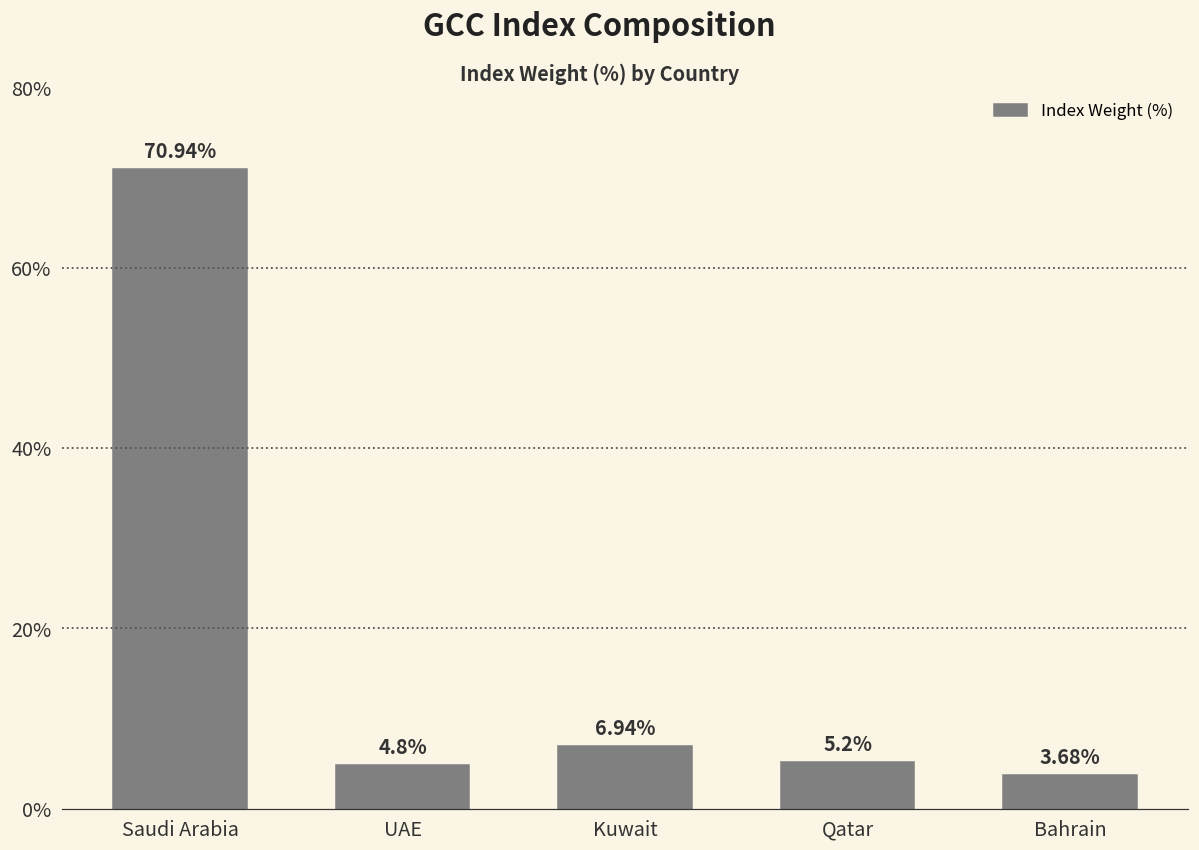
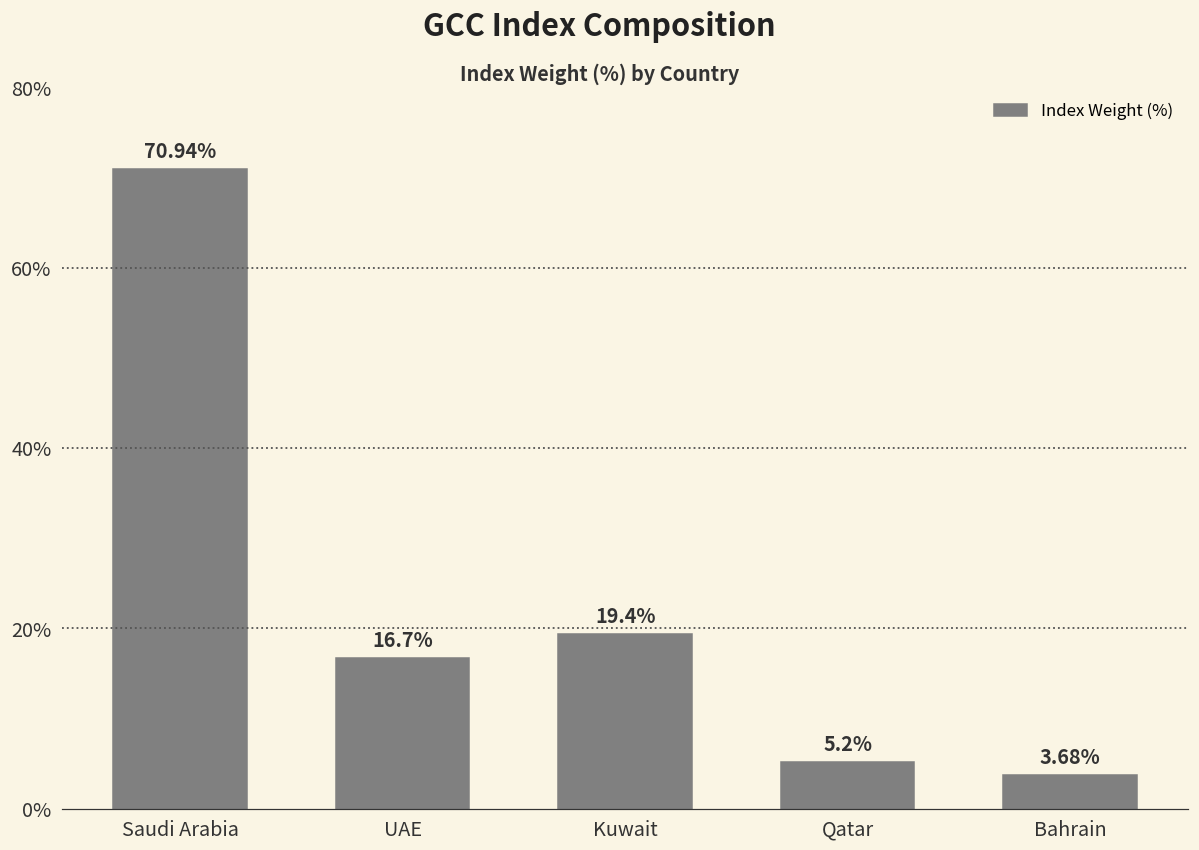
UAE: 4.8% -> 16.7%
Kuwait: 6.94% -> 19.4%
